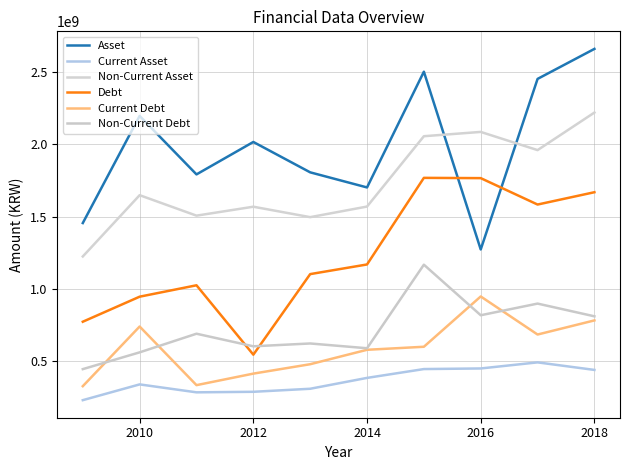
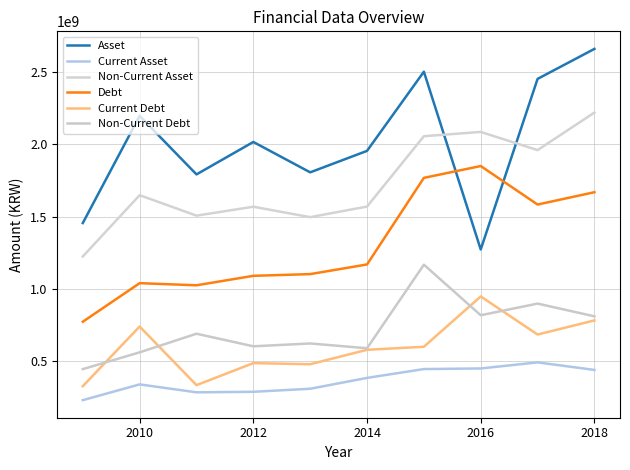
Debt, 2010: 950000000 -> 1040000000
Debt, 2012: 550000000 -> 1090000000
Current Debt, 2012: 410000000 -> 490000000
Asset, 2014: 1700000000 -> 1960000000
Debt, 2016: 1770000000 -> 1850000000
